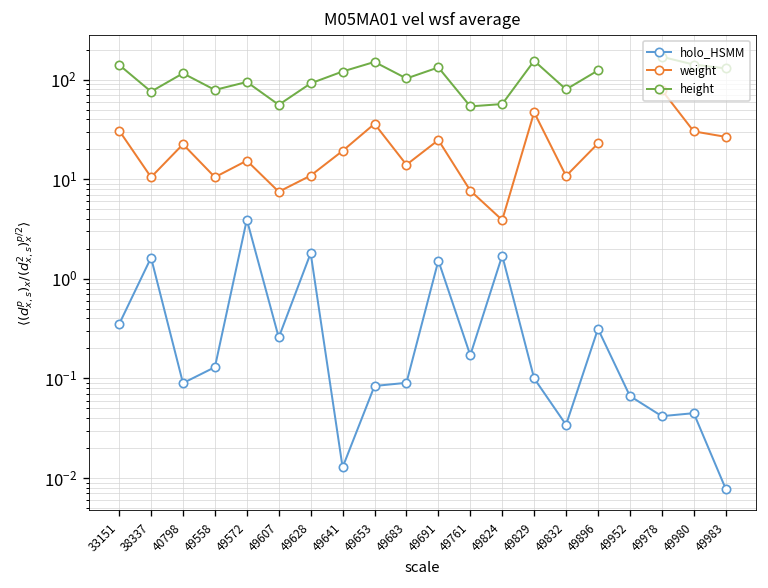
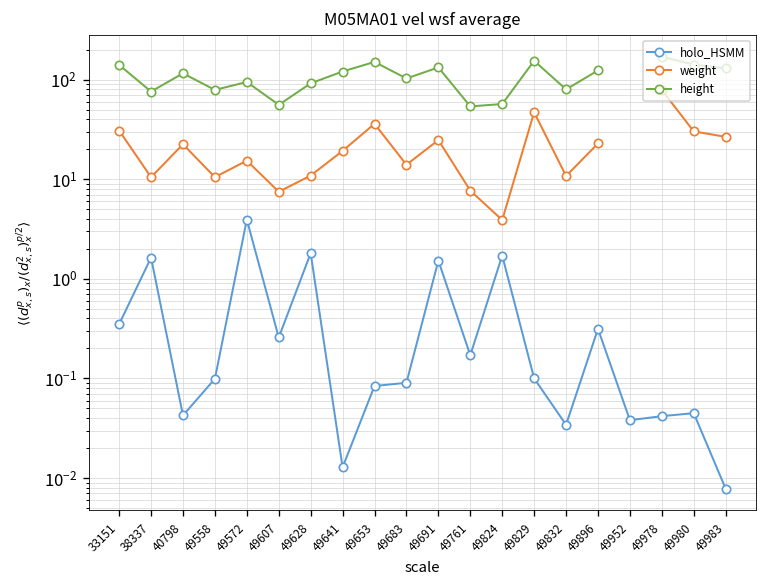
holo_HSMM, 40798: 0.09 -> 0.04
holo_HSMM, 49558: 0.13 -> 0.10
holo_HSMM, 49952: 0.07 -> 0.04
